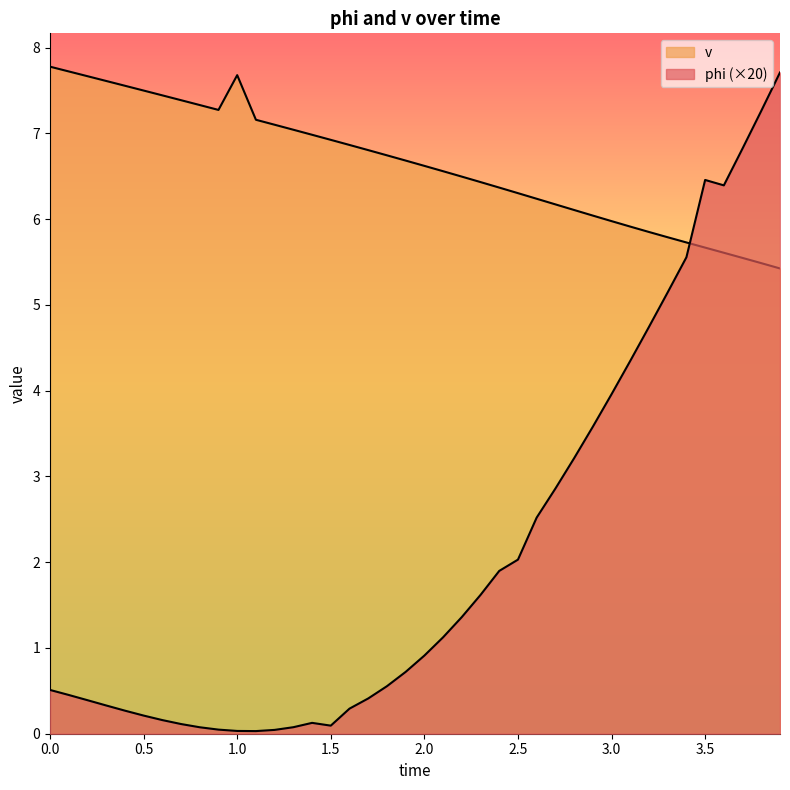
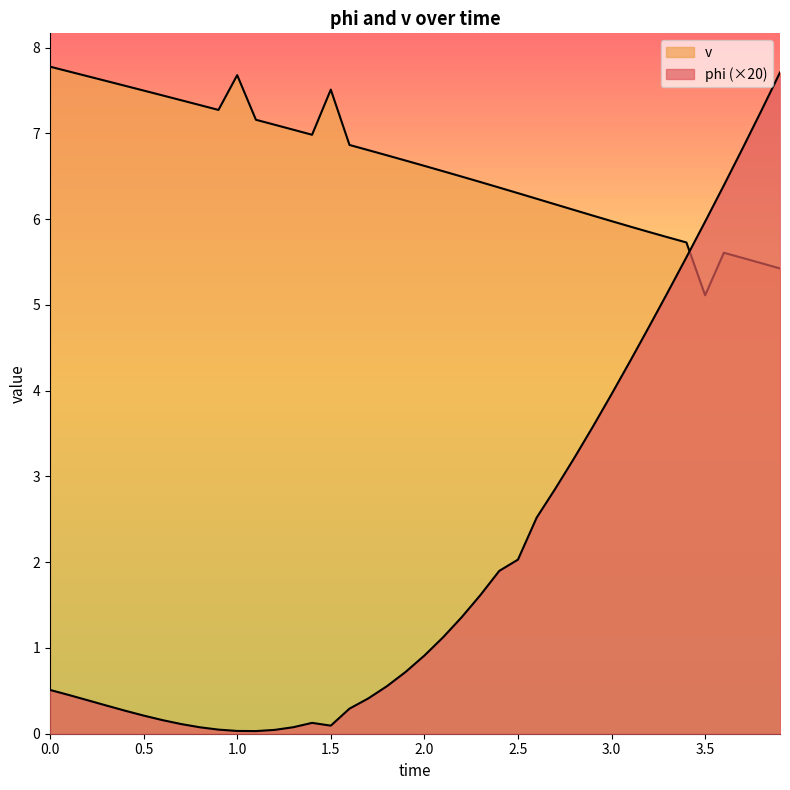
v, 1.5: 6.9 -> 7.5
v, 3.5: 5.7 -> 5.1
phi (×20), 3.5: 6.5 -> 6.0
